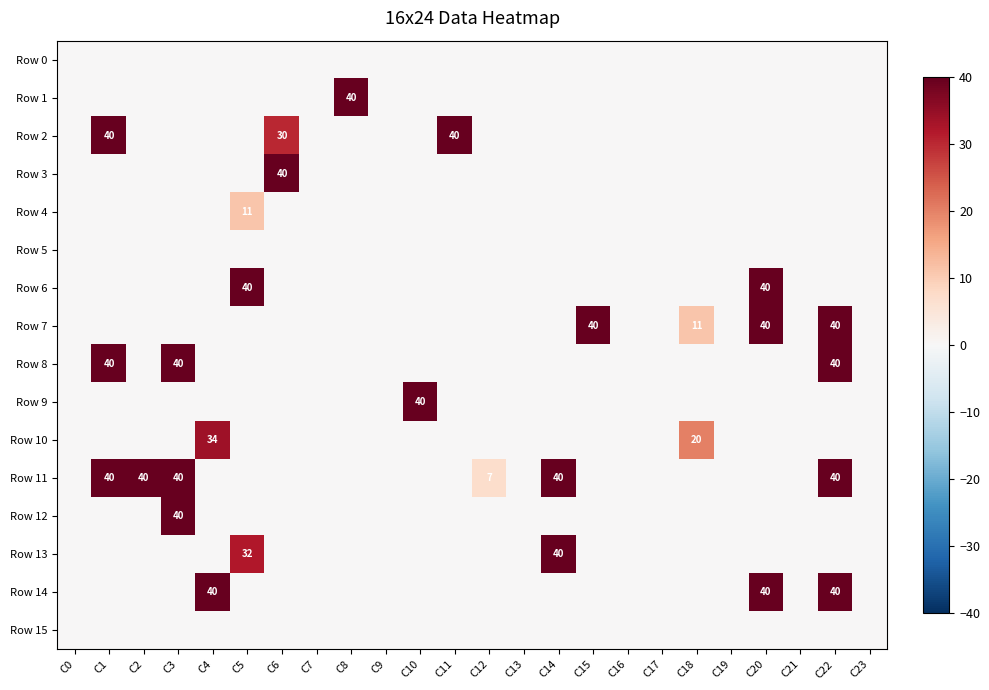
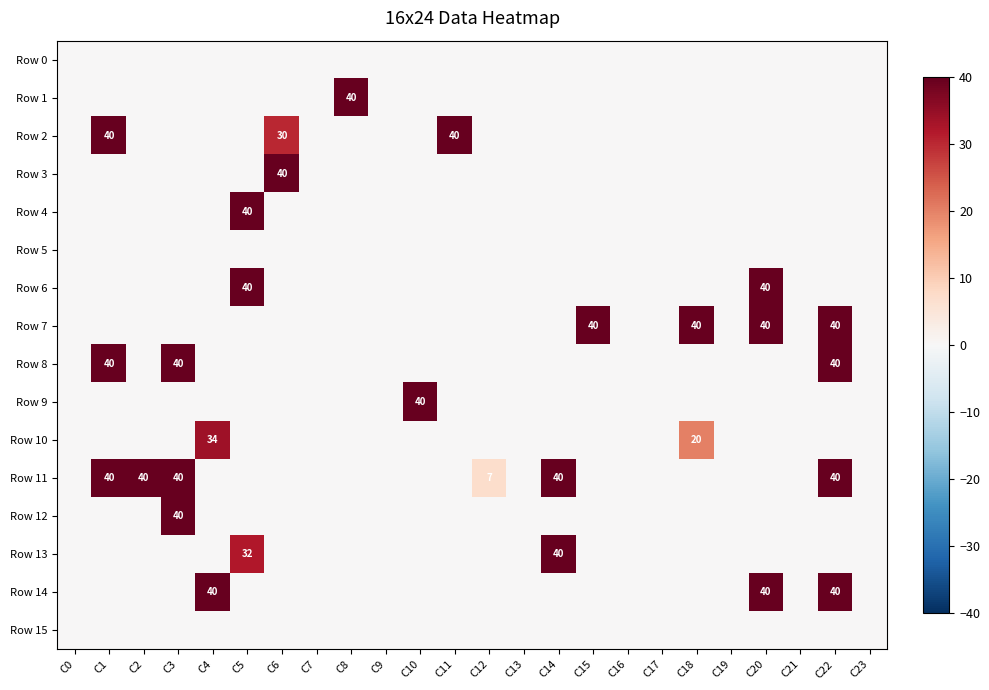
Row 4, C5: 11 -> 40
Row 7, C18: 11 -> 40
